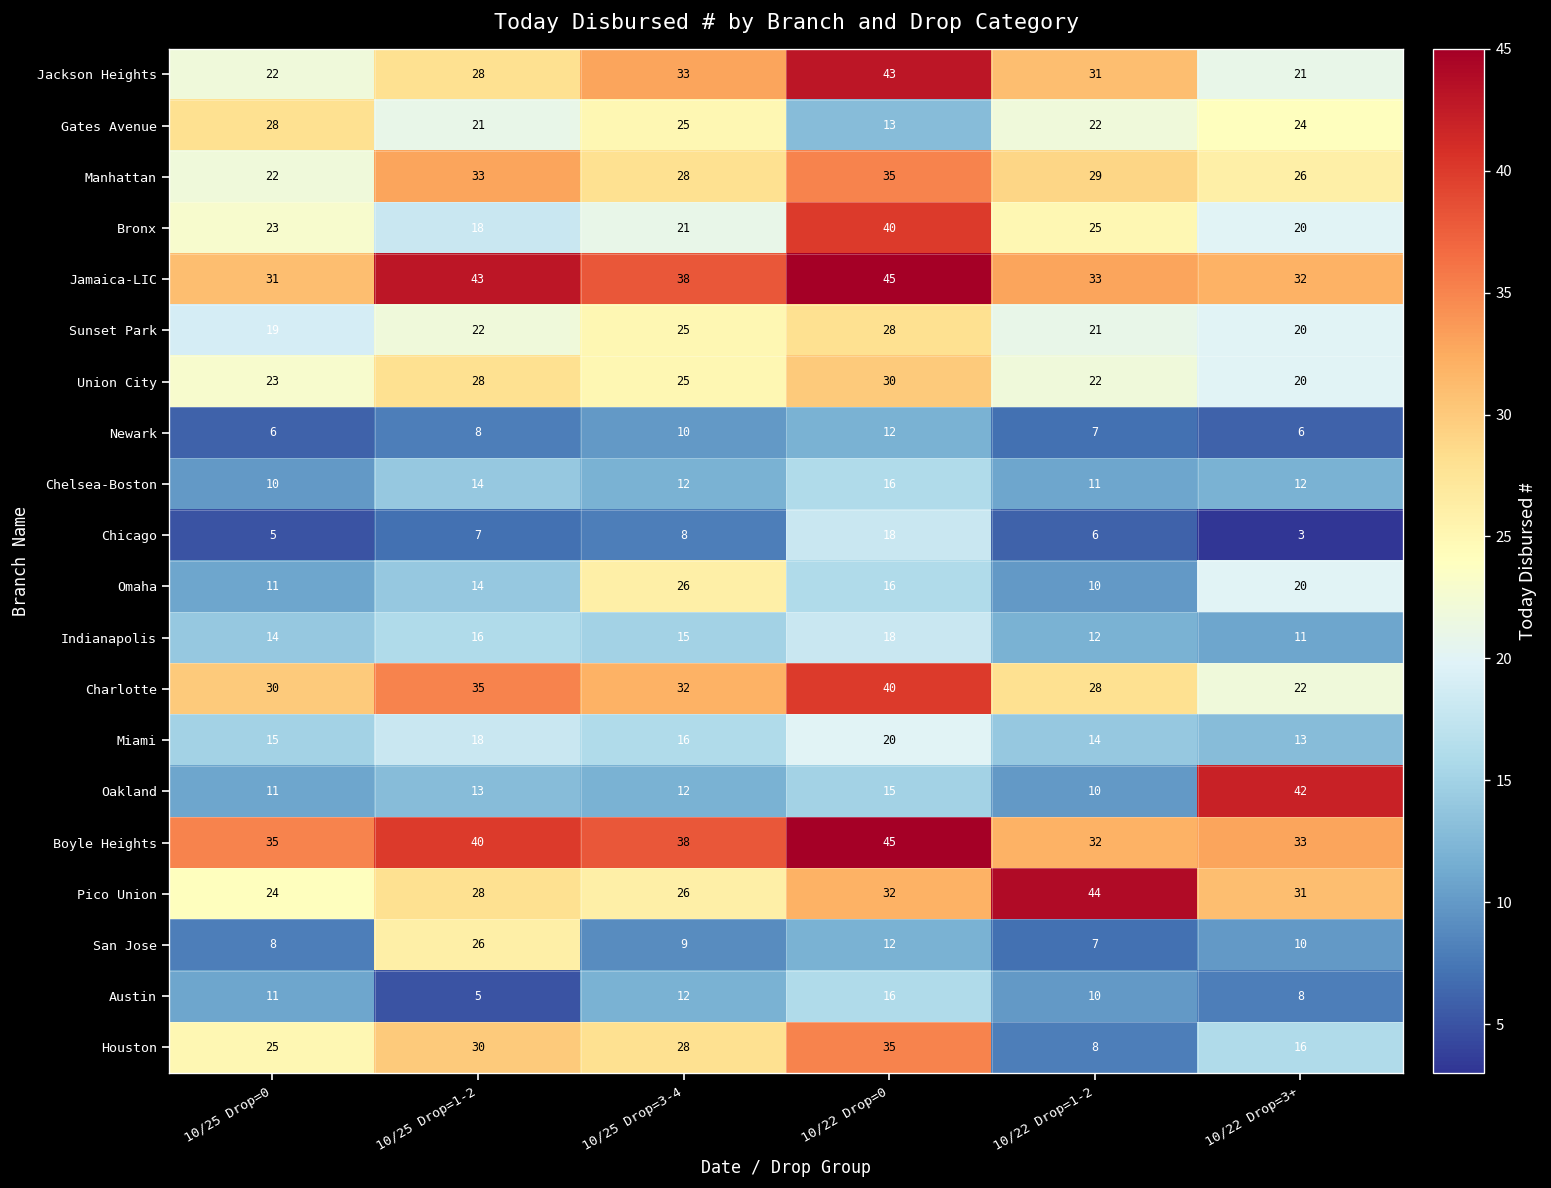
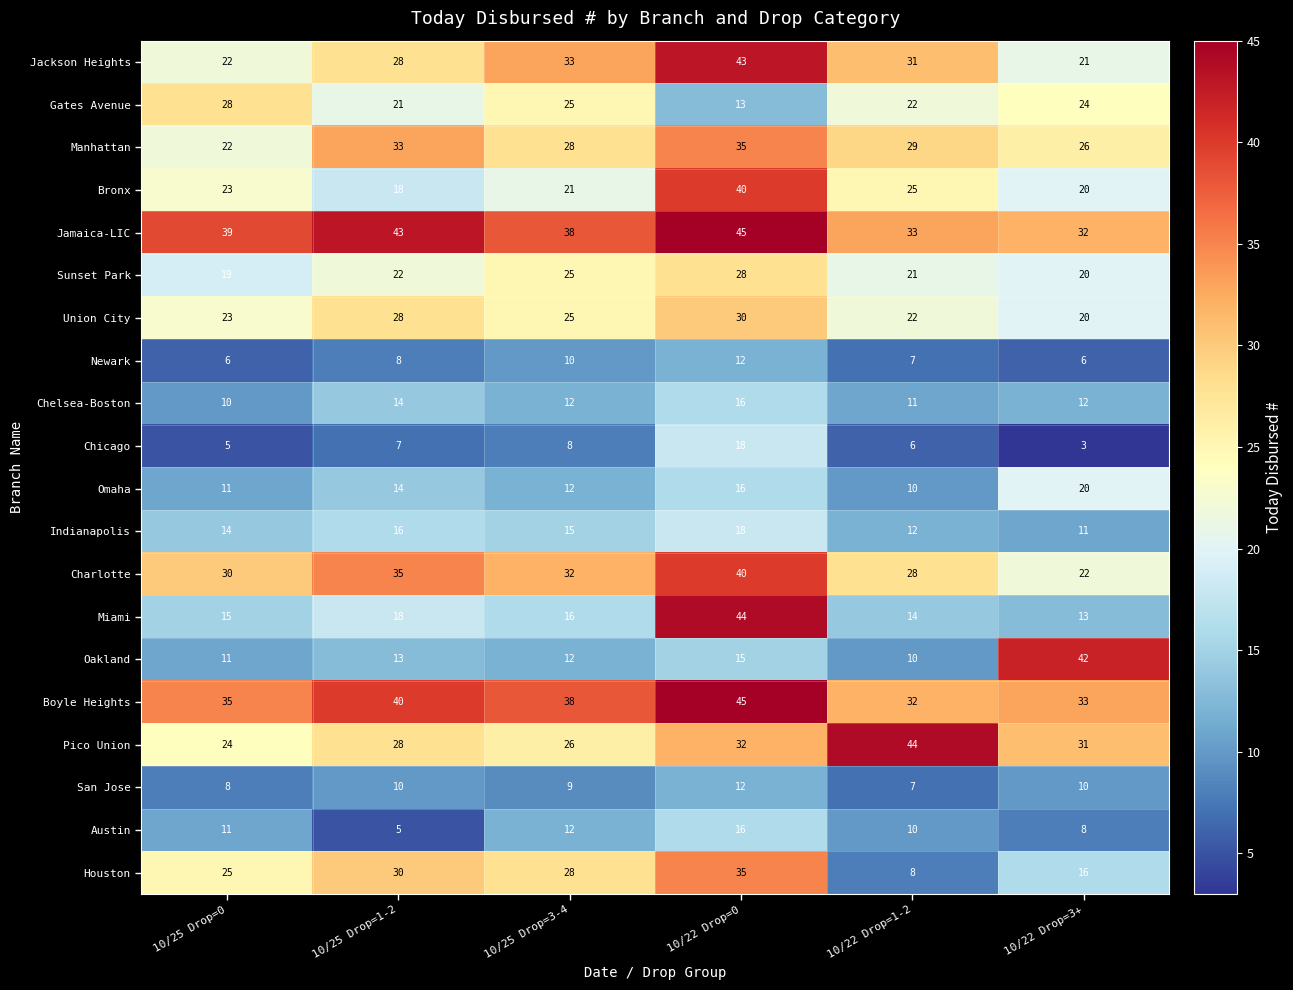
Jamaica-LIC, 10/25 Drop=0: 31 -> 39
Omaha, 10/25 Drop=3-4: 26 -> 12
Miami, 10/22 Drop=0: 20 -> 44
San Jose, 10/25 Drop=1-2: 26 -> 10
